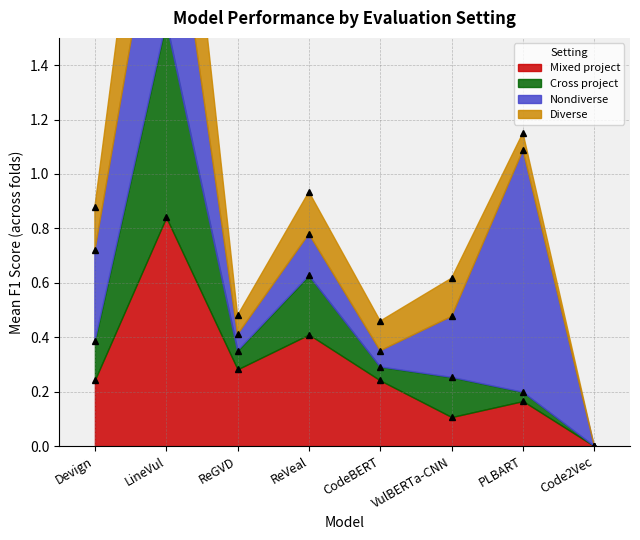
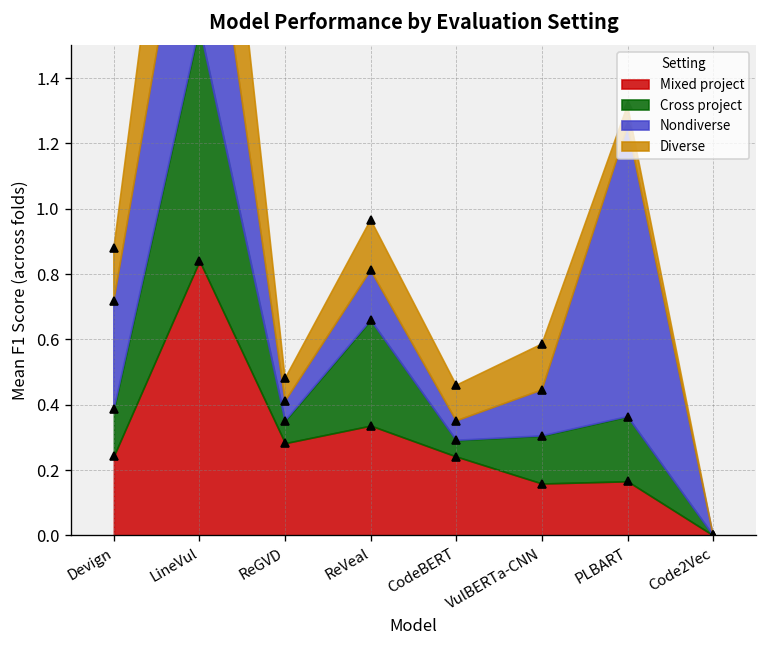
Mixed project, ReVeal: 0.41 -> 0.34
Cross project, ReVeal: 0.22 -> 0.32
Mixed project, VulBERTa-CNN: 0.11 -> 0.16
Nondiverse, VulBERTa-CNN: 0.22 -> 0.14
Cross project, PLBART: 0.03 -> 0.20
